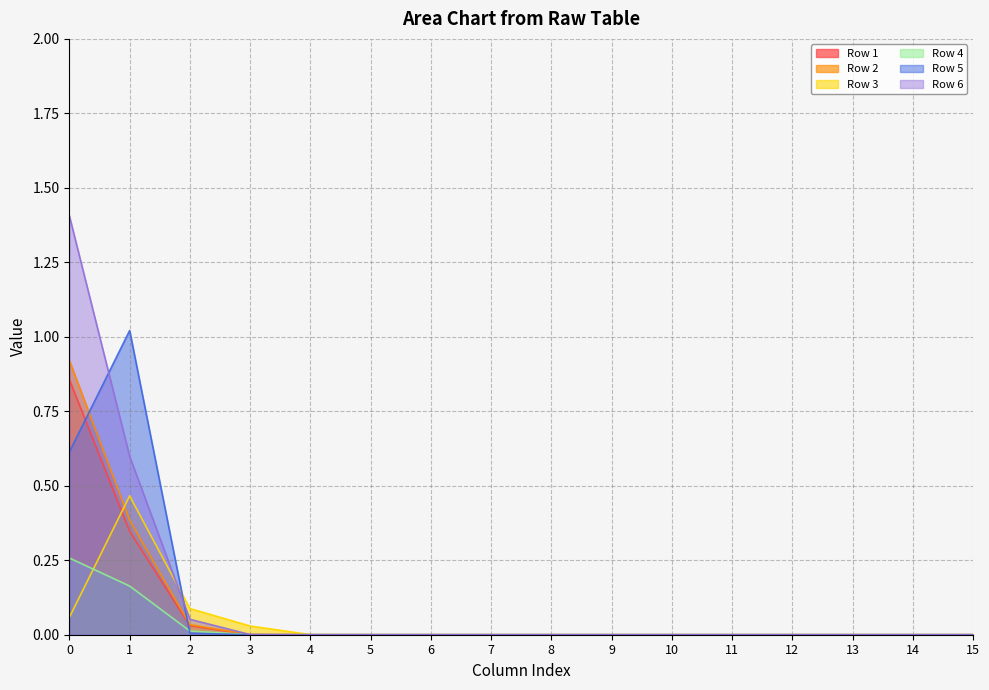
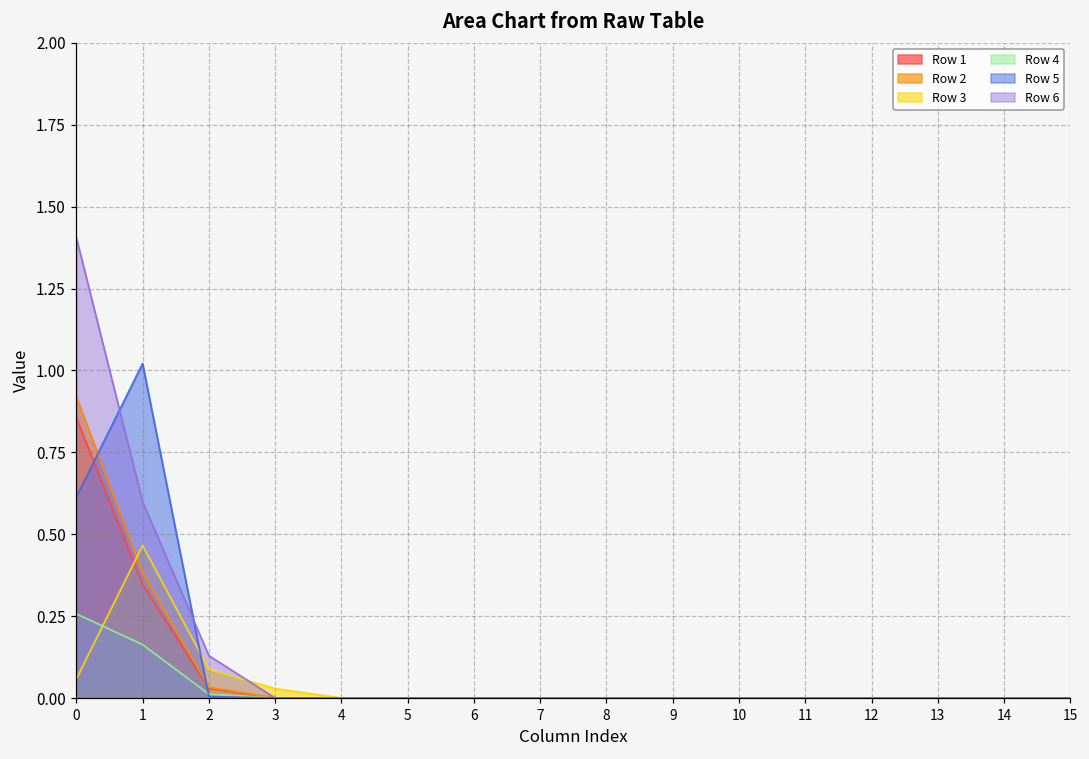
Row 6, 2: 0.05 -> 0.13
